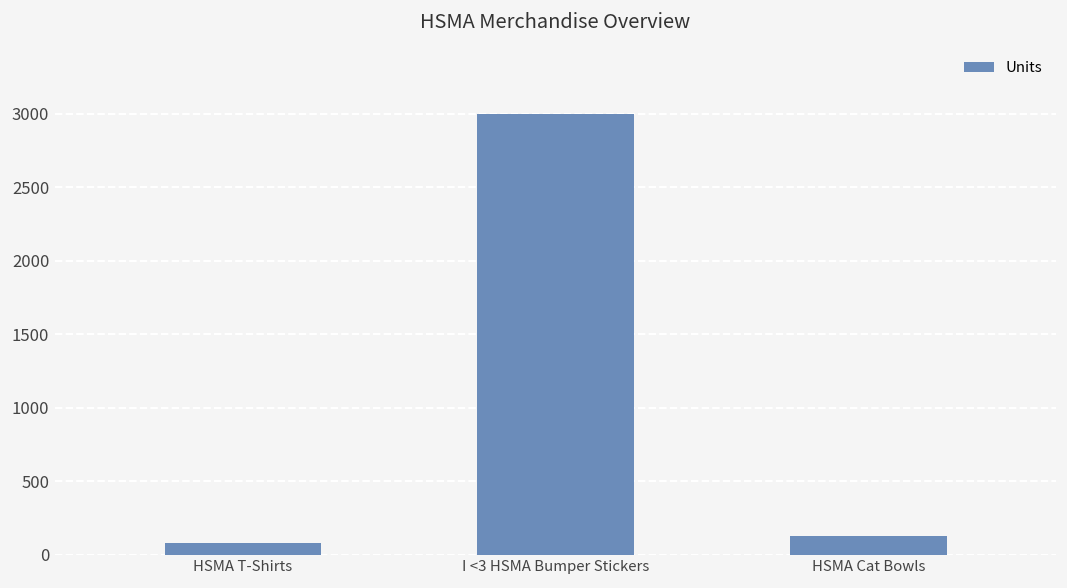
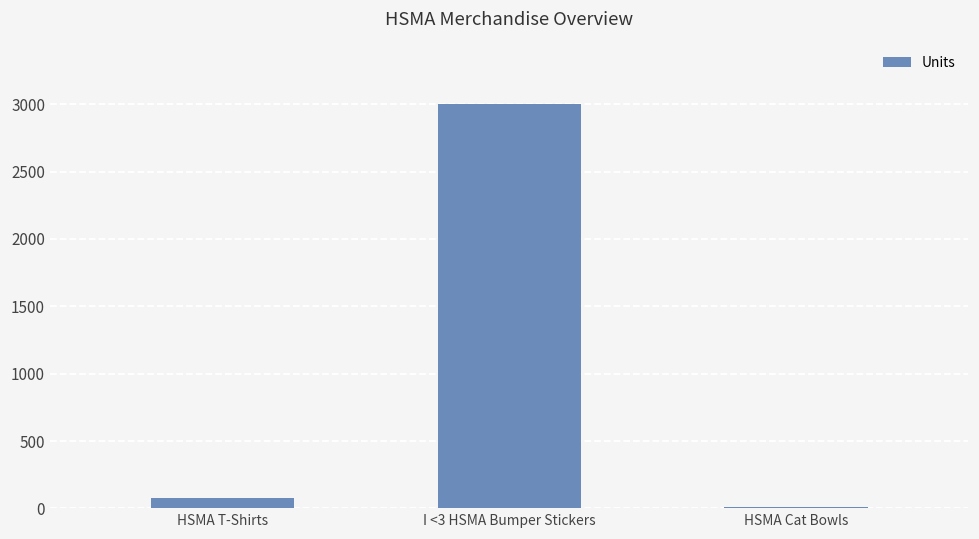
HSMA Cat Bowls: 130 -> 10
